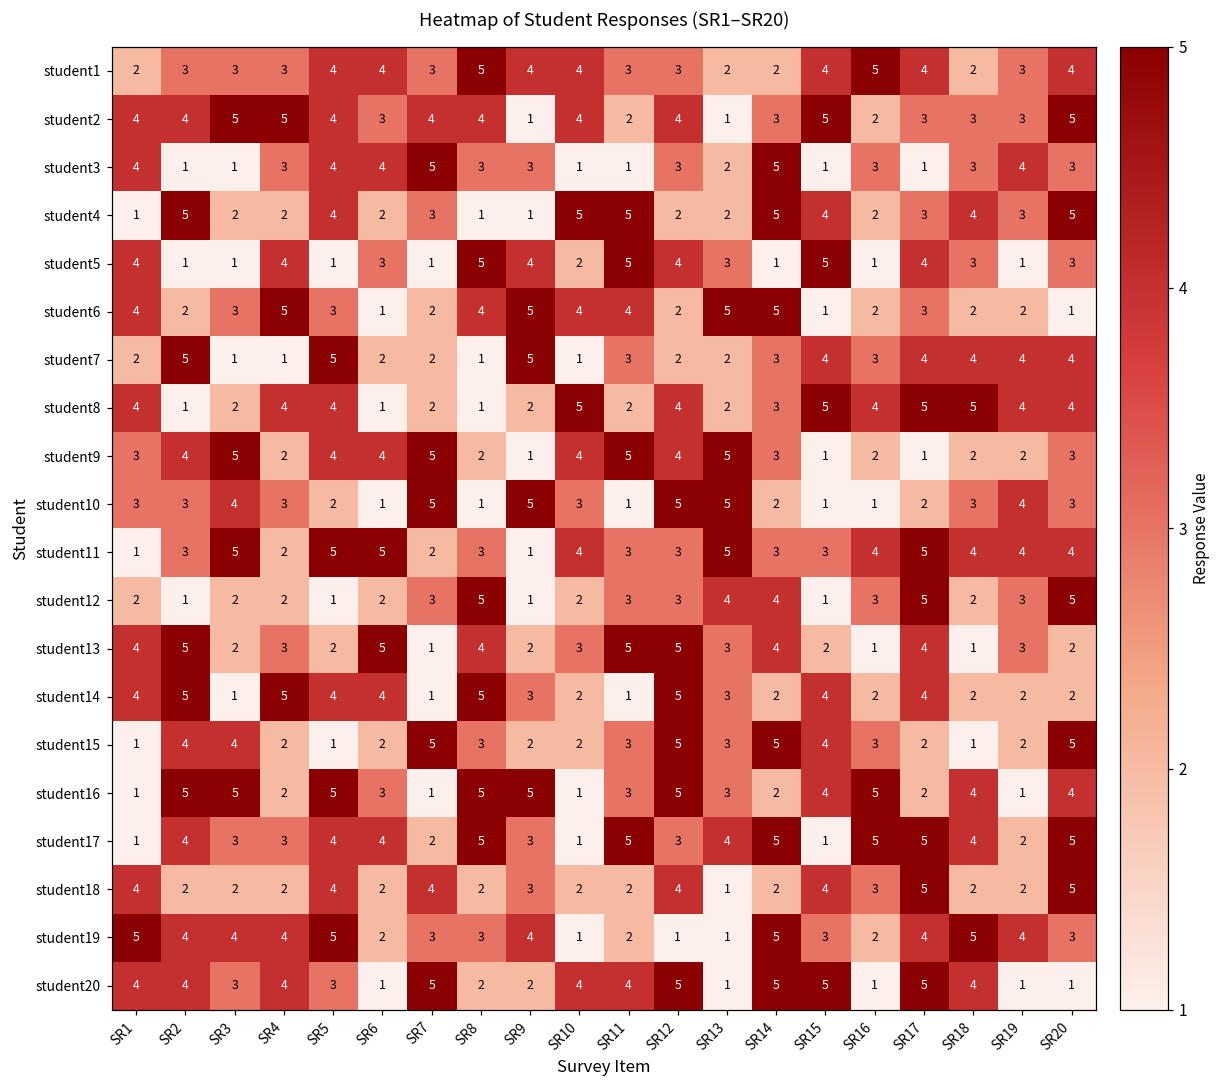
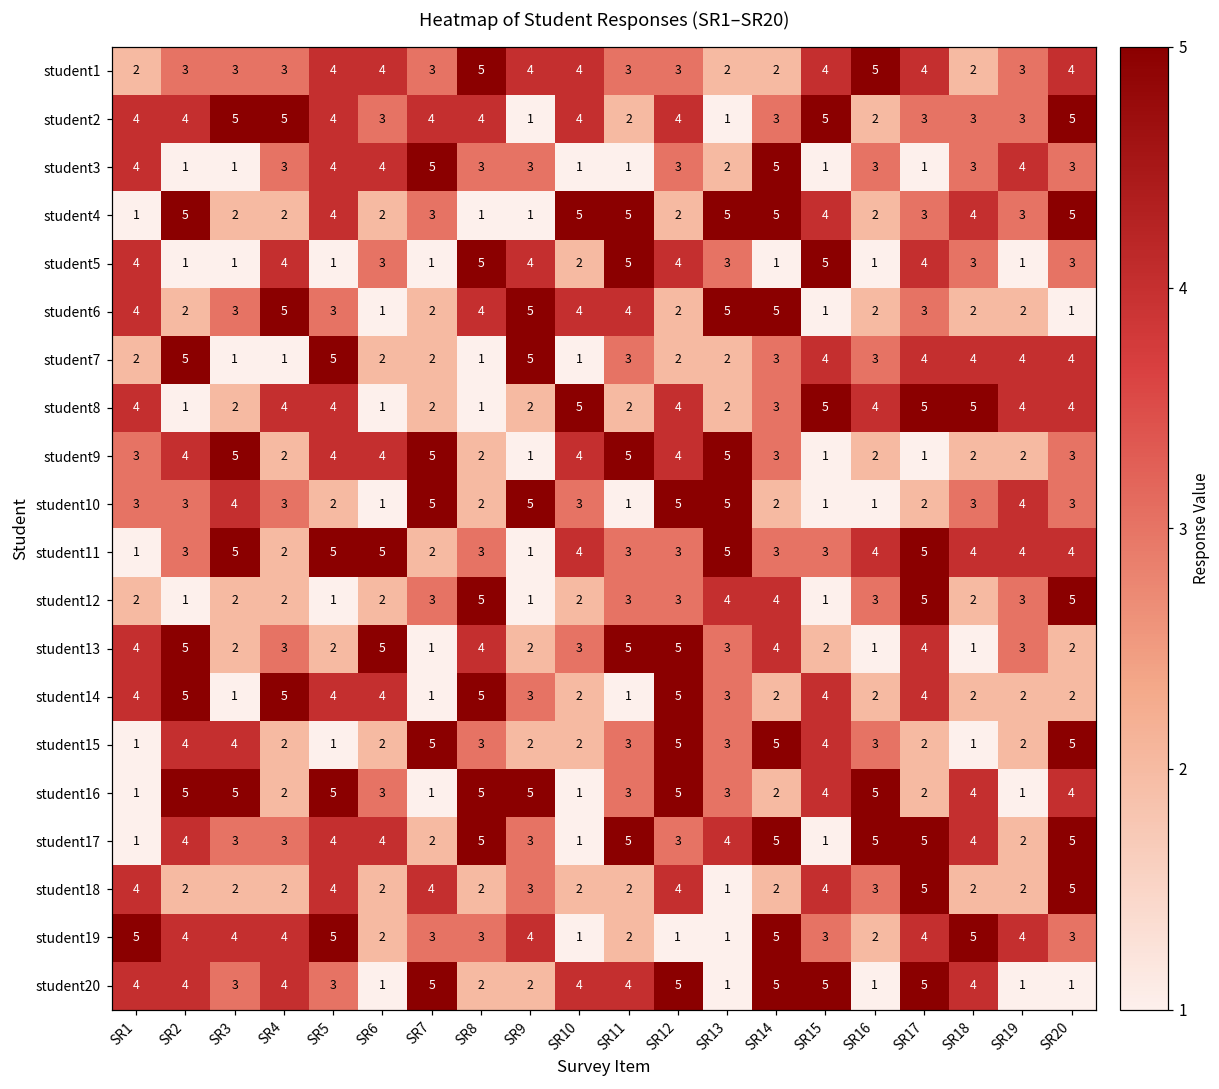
student4, SR13: 2 -> 5
student10, SR8: 1 -> 2
